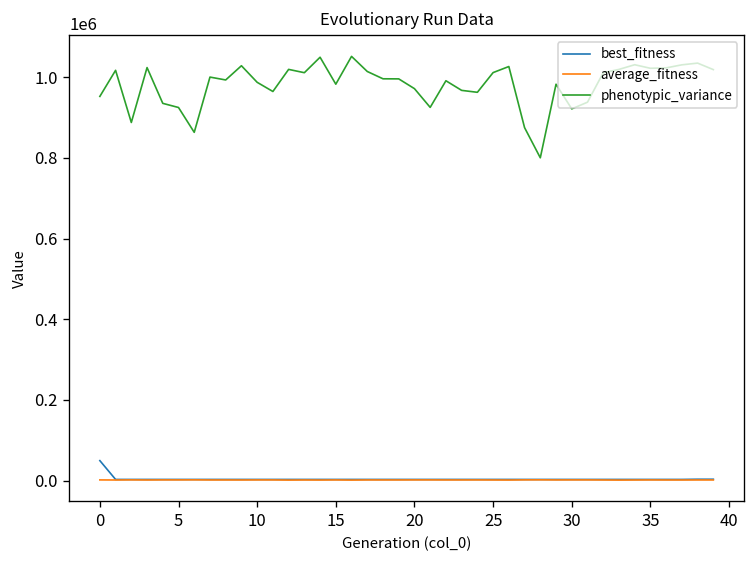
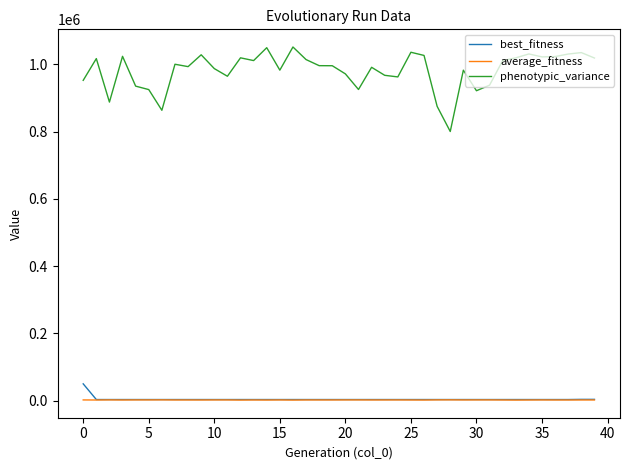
phenotypic_variance, 25: 1010000 -> 1040000
